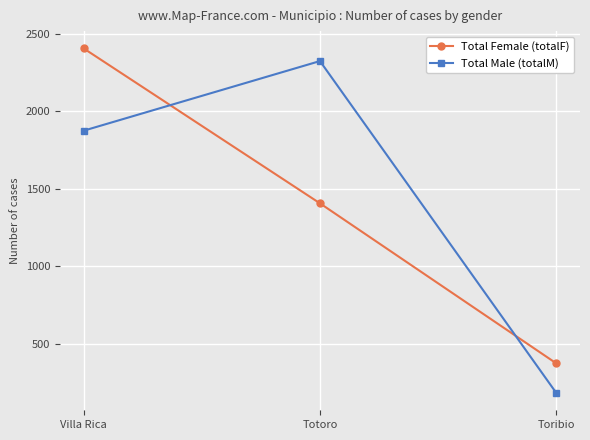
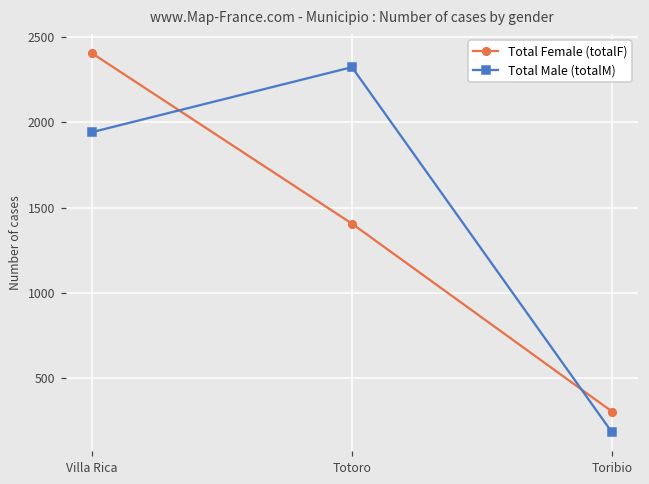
Total Male (totalM), Villa Rica: 1870 -> 1940
Total Female (totalF), Toribio: 370 -> 310
